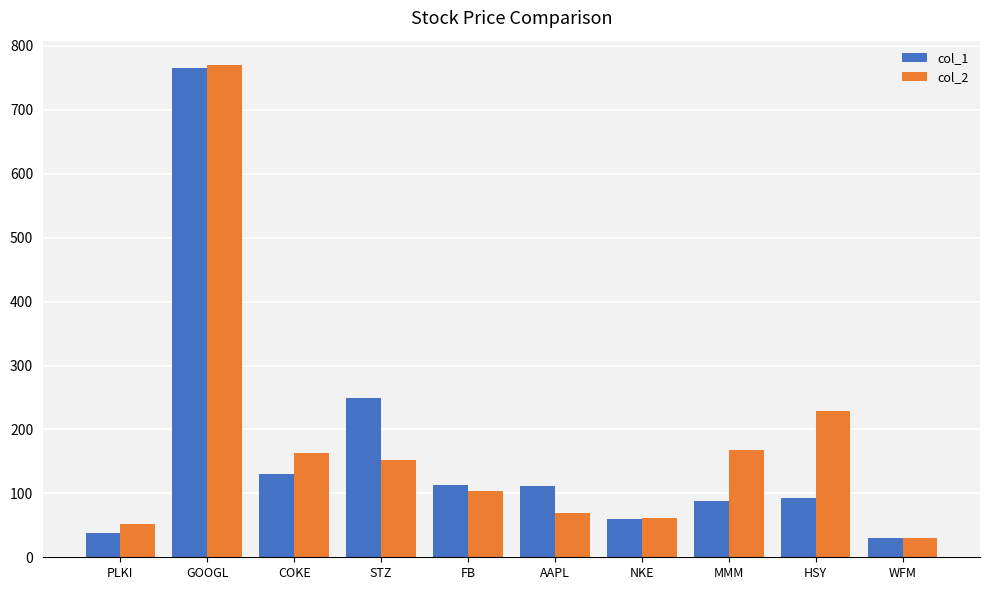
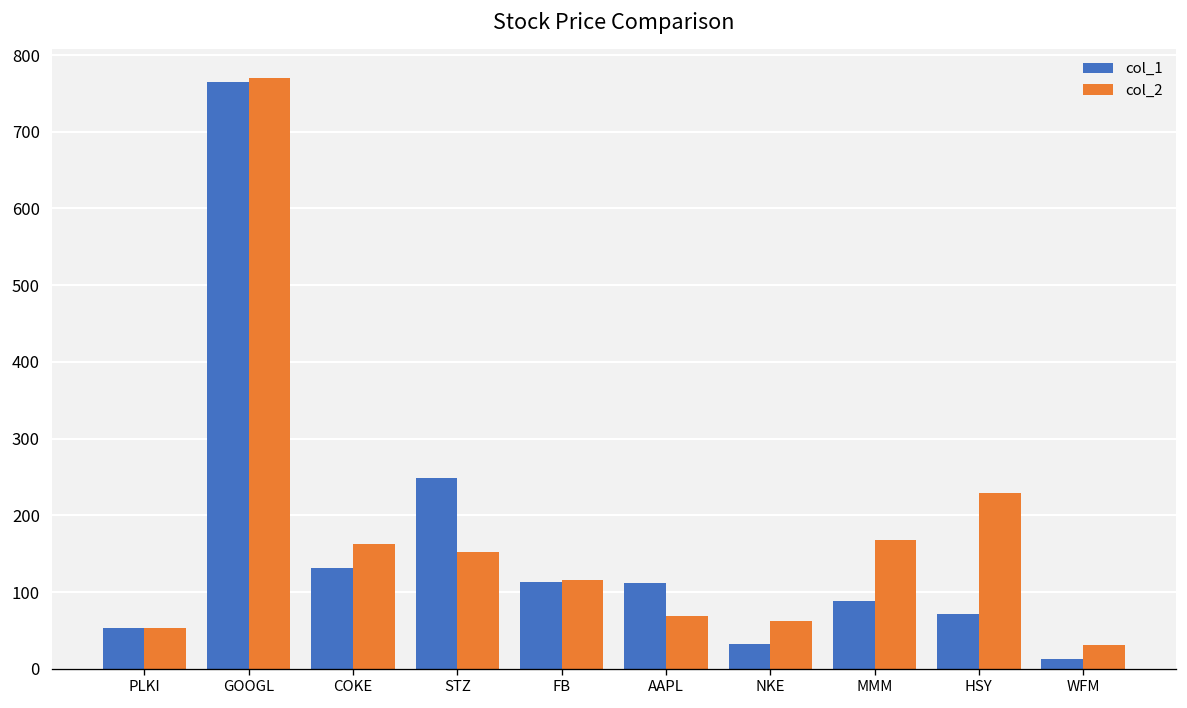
col_1, PLKI: 40 -> 50
col_2, FB: 100 -> 120
col_1, NKE: 60 -> 30
col_1, HSY: 90 -> 70
col_1, WFM: 30 -> 10
